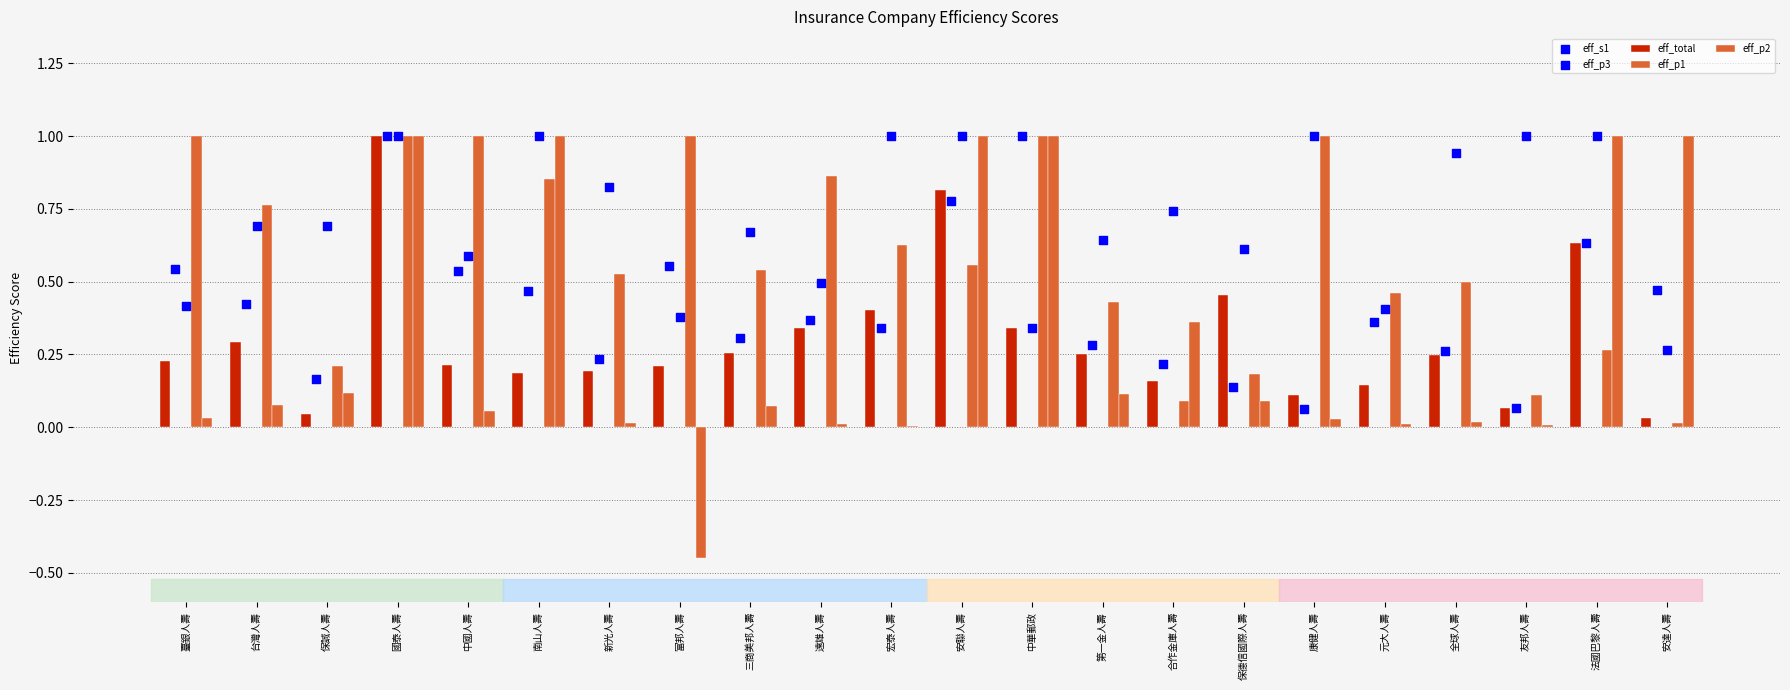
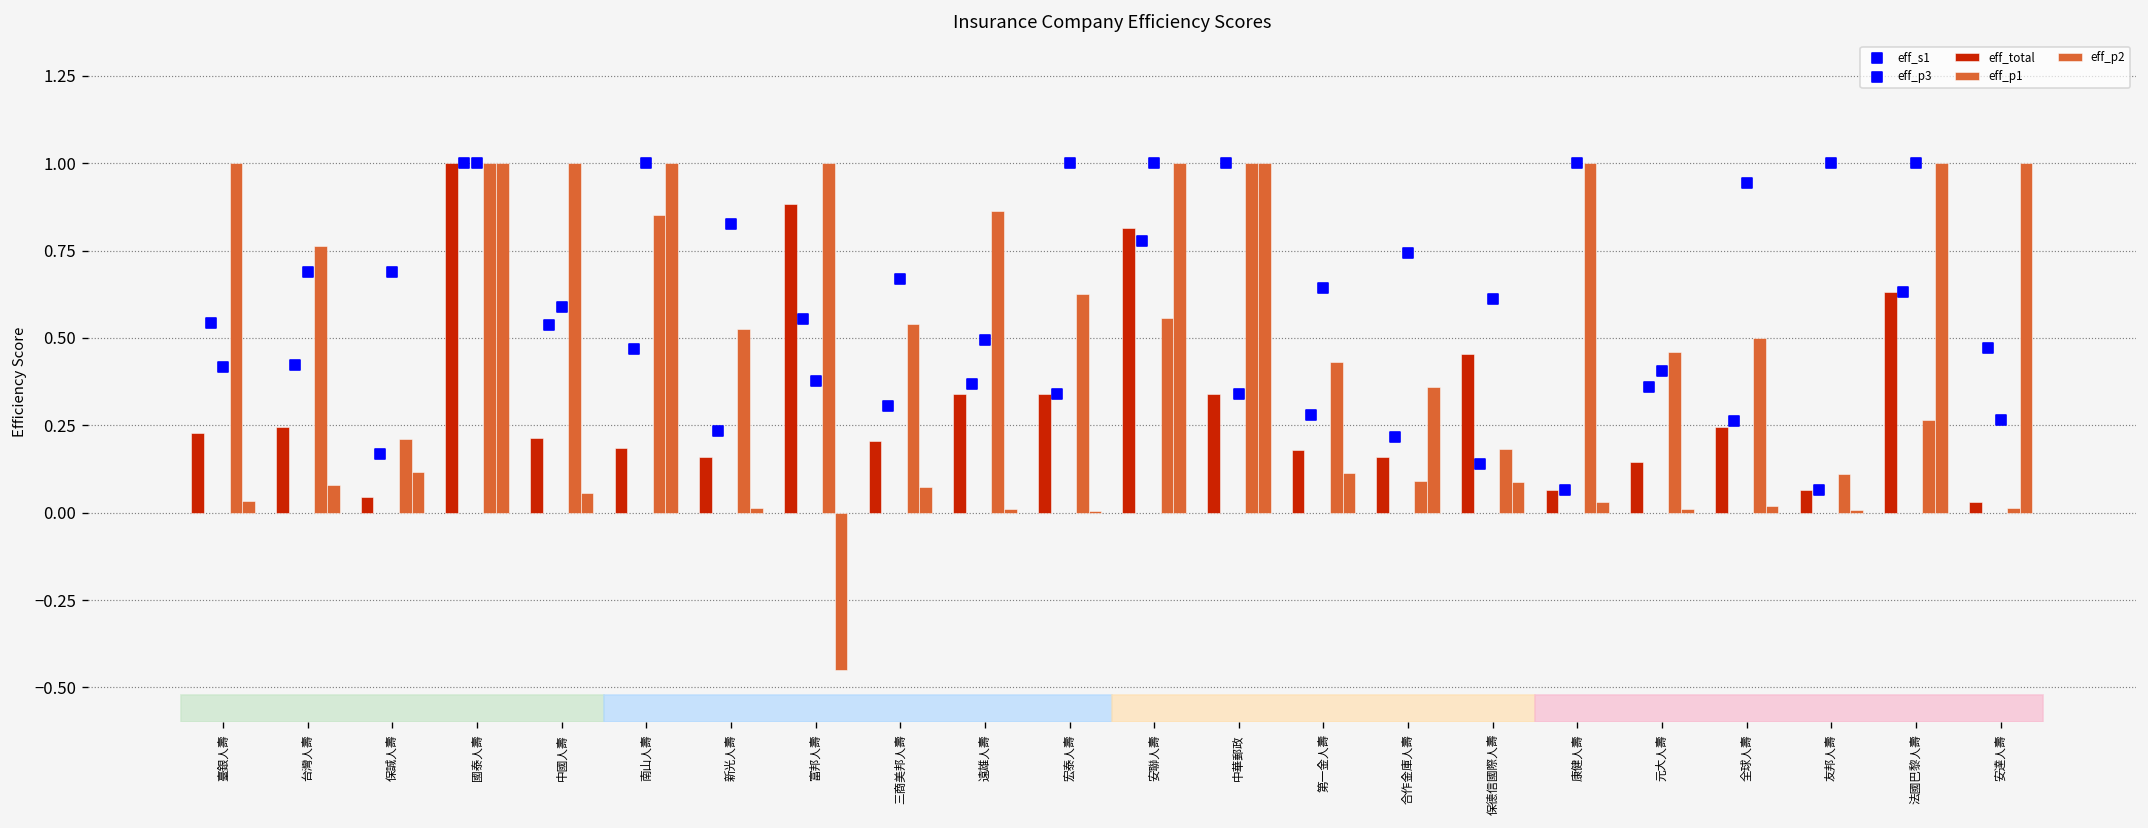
eff_total, 台灣人壽: 0.29 -> 0.24
eff_total, 新光人壽: 0.19 -> 0.16
eff_total, 富邦人壽: 0.21 -> 0.88
eff_total, 三商美邦人壽: 0.25 -> 0.20
eff_total, 宏泰人壽: 0.40 -> 0.34
eff_total, 第一金人壽: 0.25 -> 0.18
eff_total, 康健人壽: 0.11 -> 0.06
